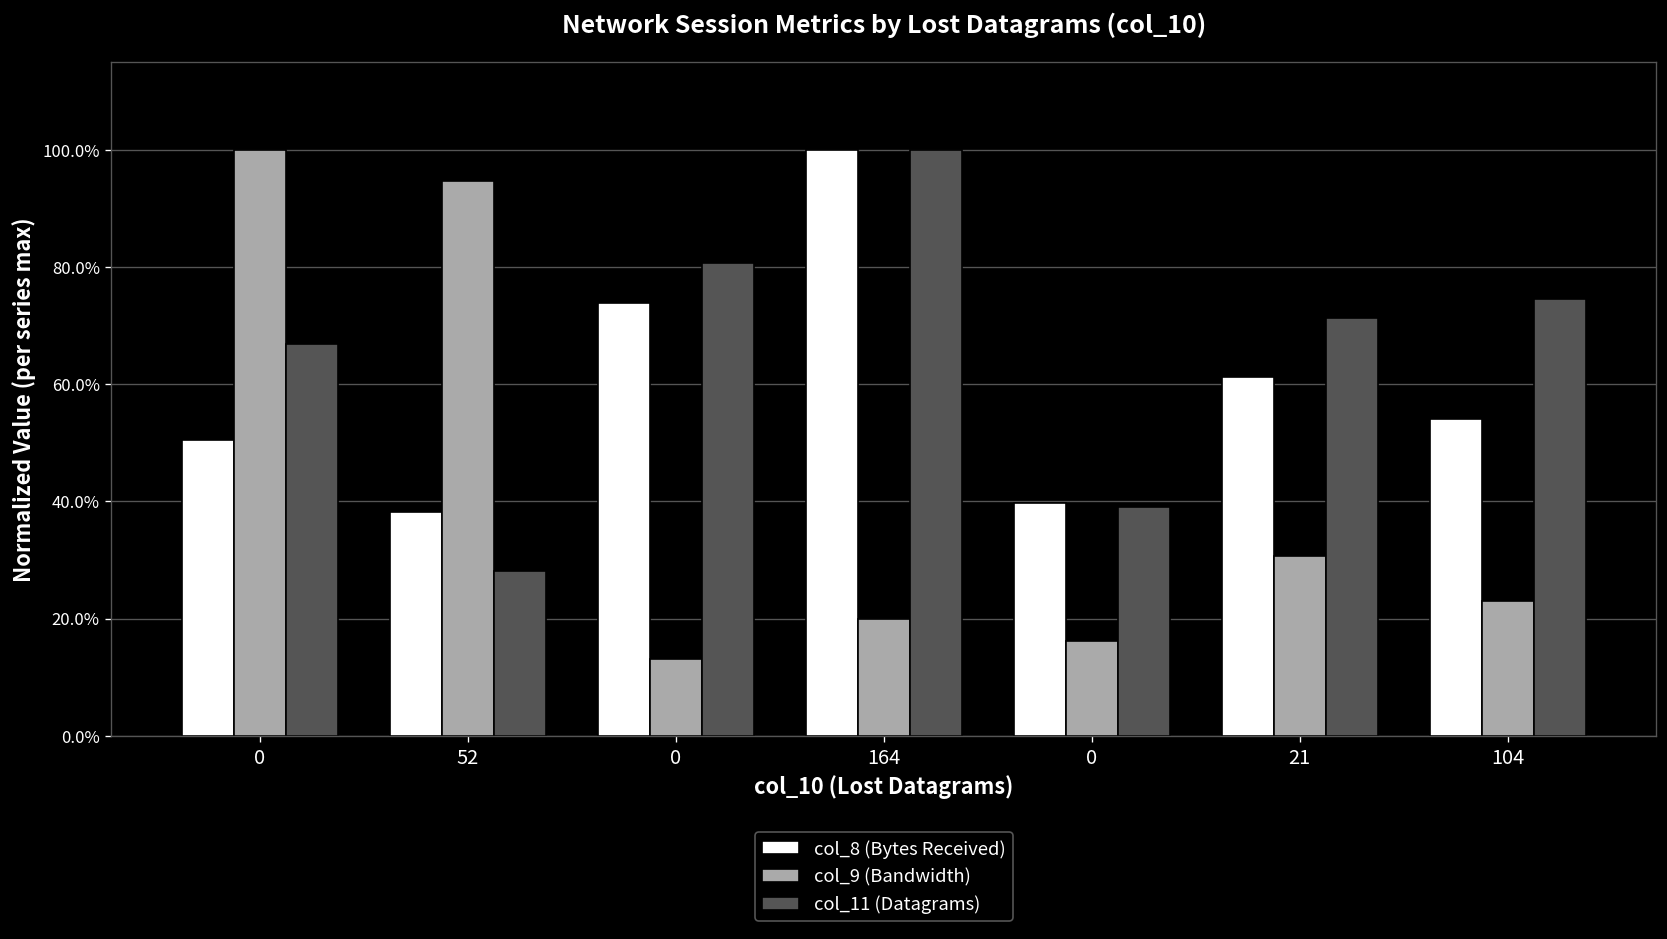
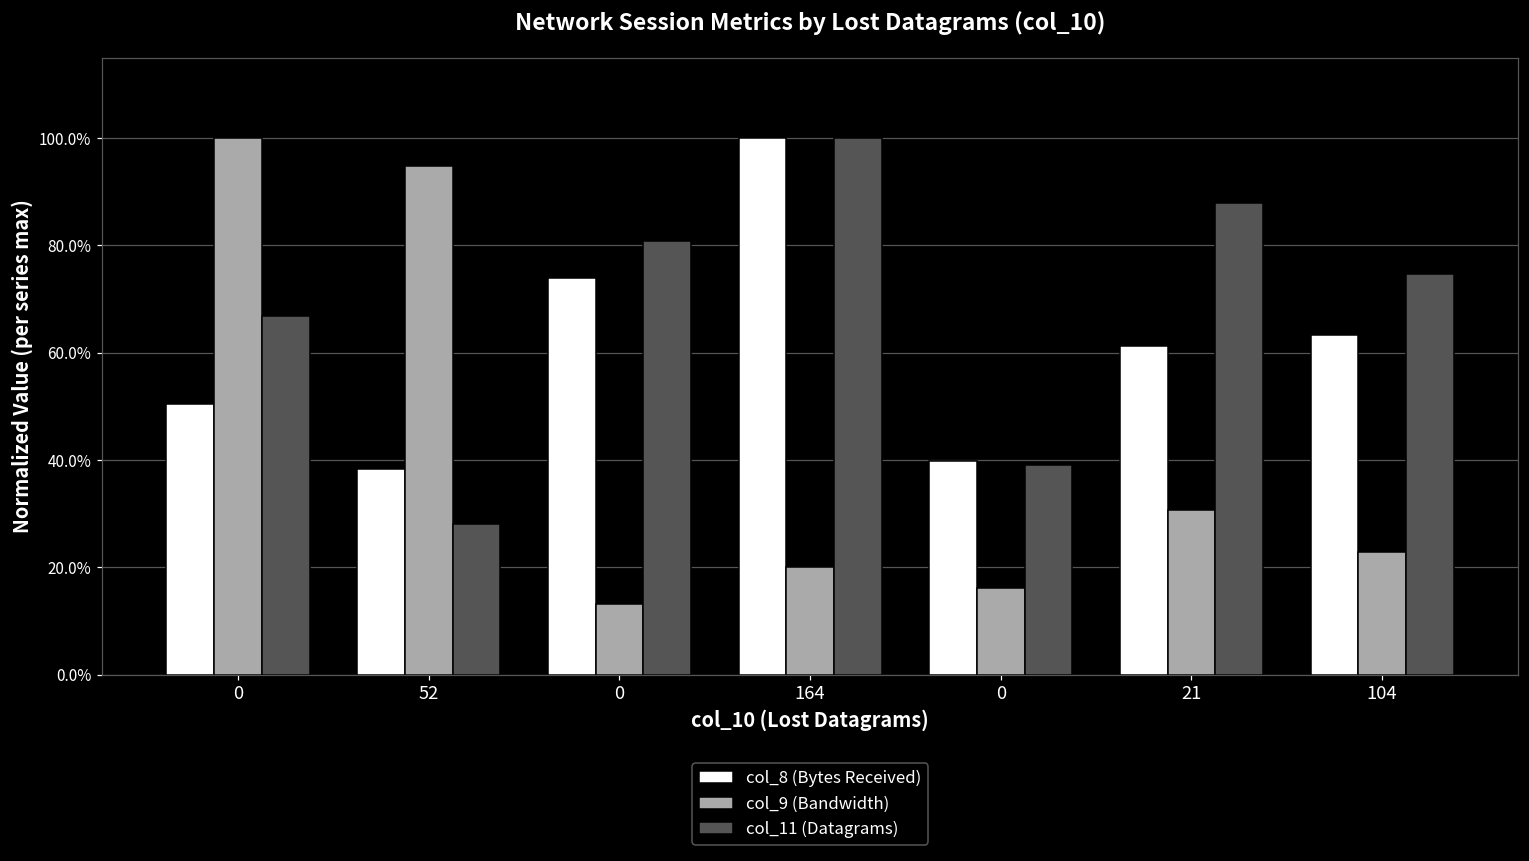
col_11 (Datagrams), 21: 71% -> 88%
col_8 (Bytes Received), 104: 54% -> 63%
